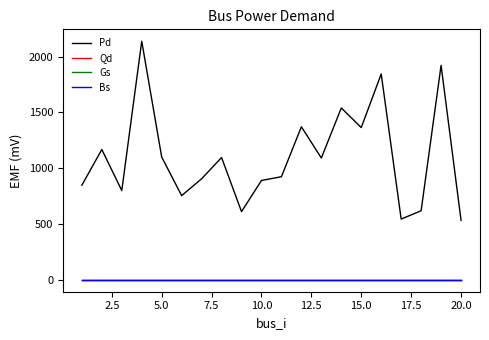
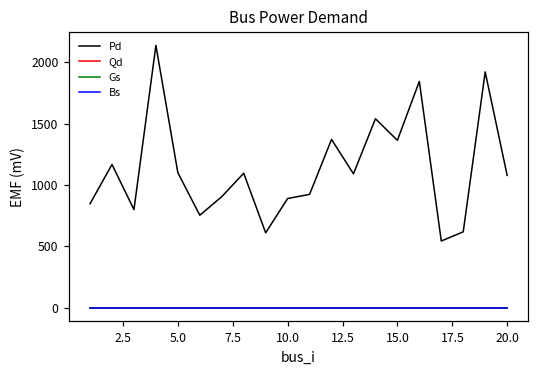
Pd, 20.0: 530 -> 1080
